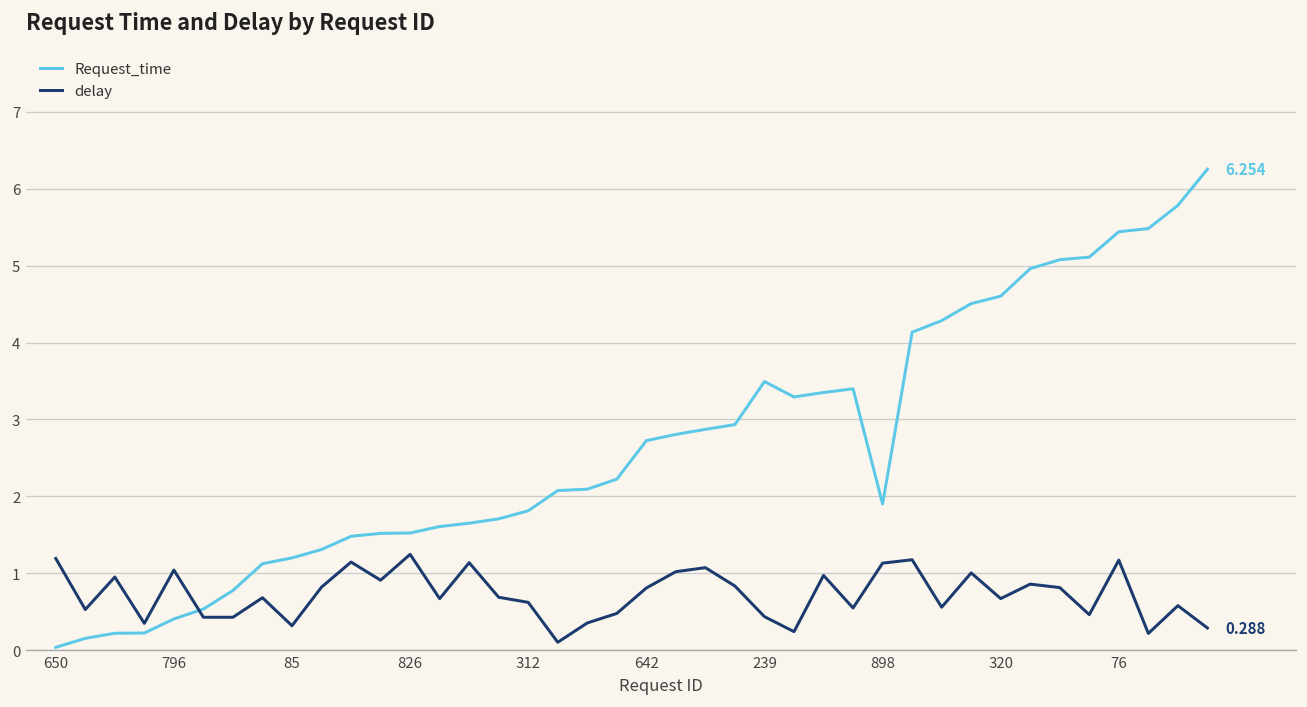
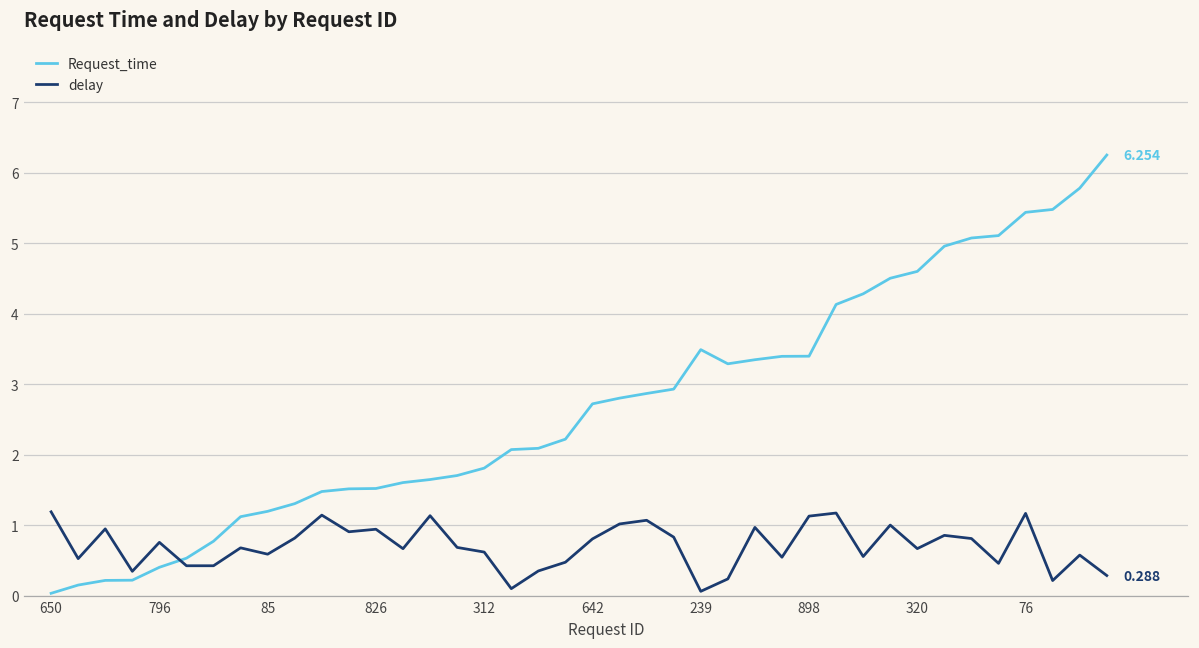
delay, 796: 1.0 -> 0.8
delay, 85: 0.3 -> 0.6
delay, 826: 1.2 -> 0.9
delay, 239: 0.4 -> 0.1
Request_time, 898: 1.9 -> 3.4
